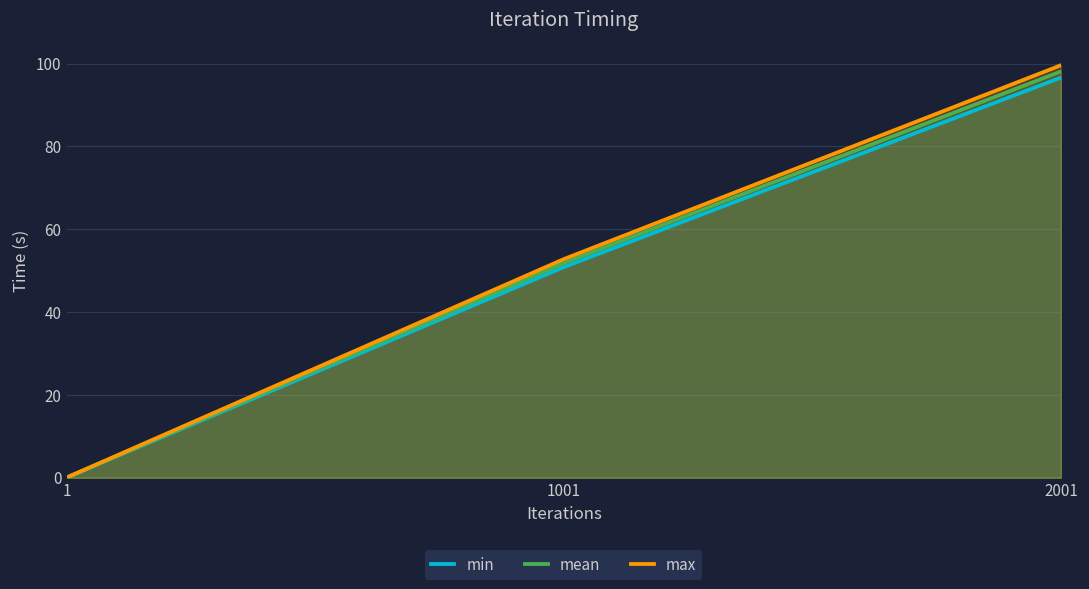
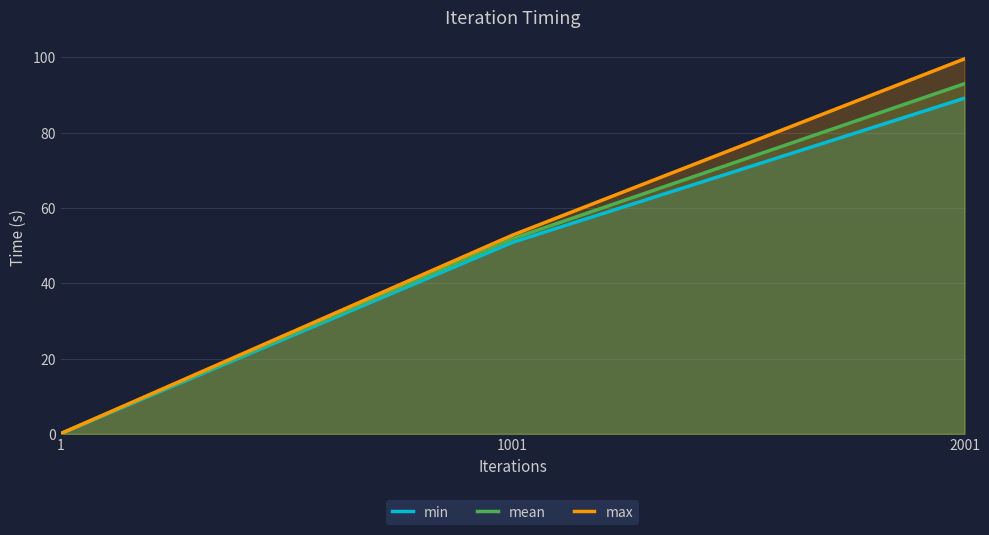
min, 2001: 97 -> 89
mean, 2001: 98 -> 93
